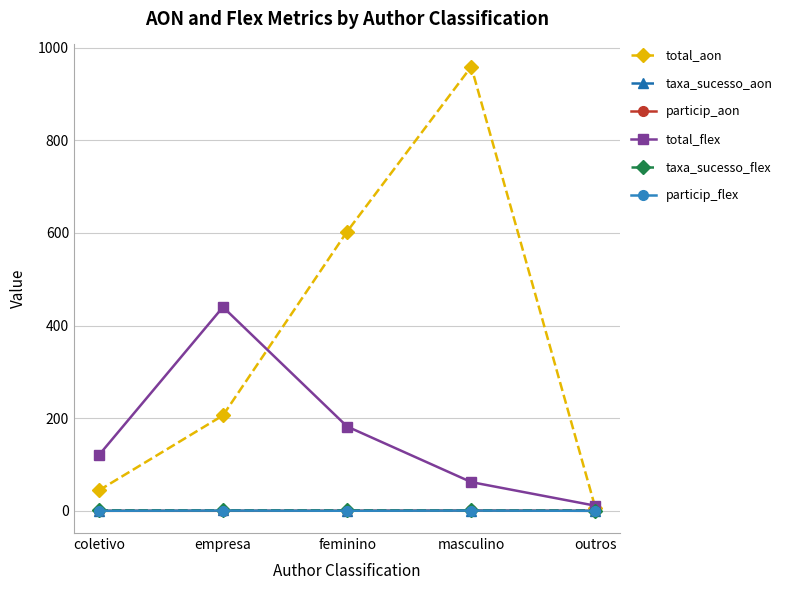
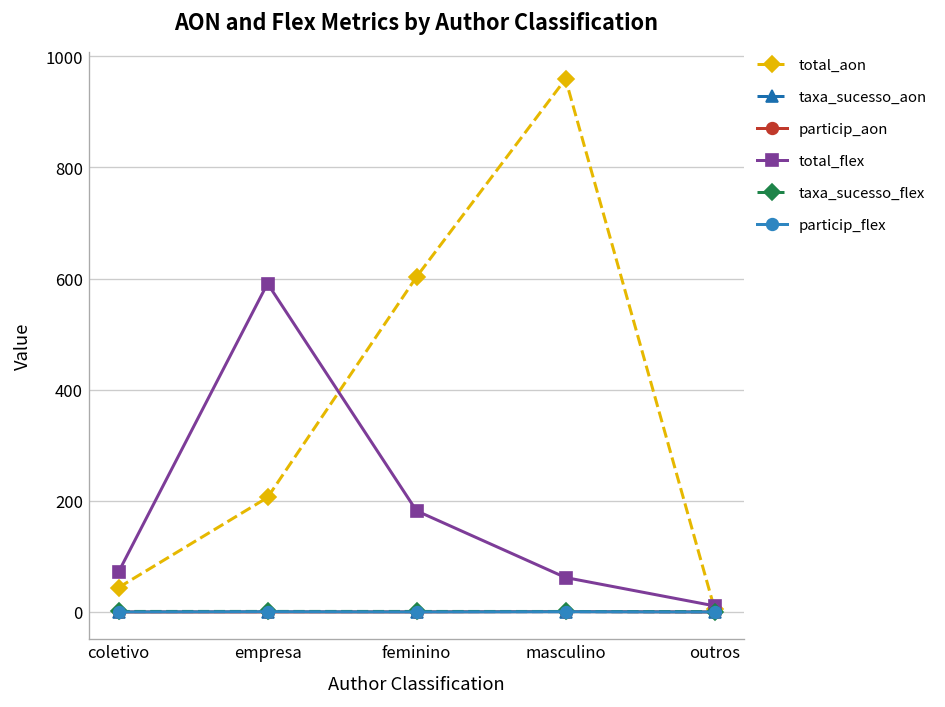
total_flex, coletivo: 120 -> 70
total_flex, empresa: 440 -> 590
